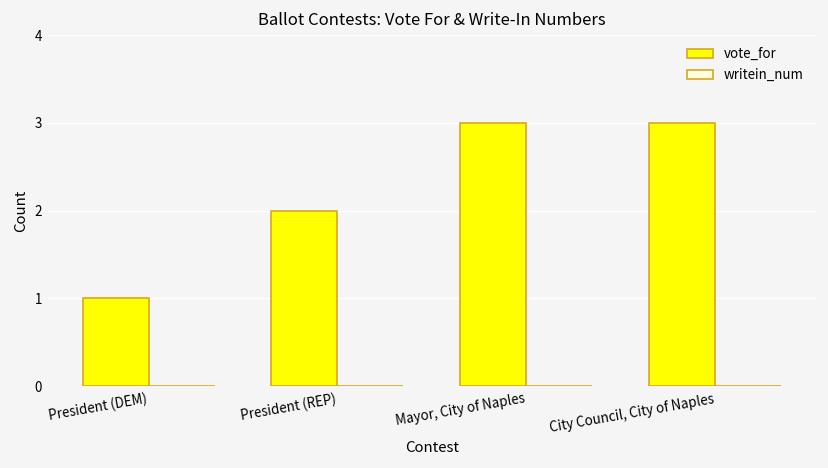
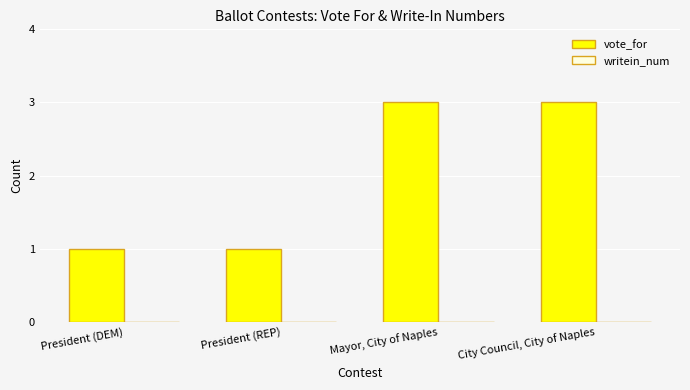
vote_for, President (REP): 2 -> 1
